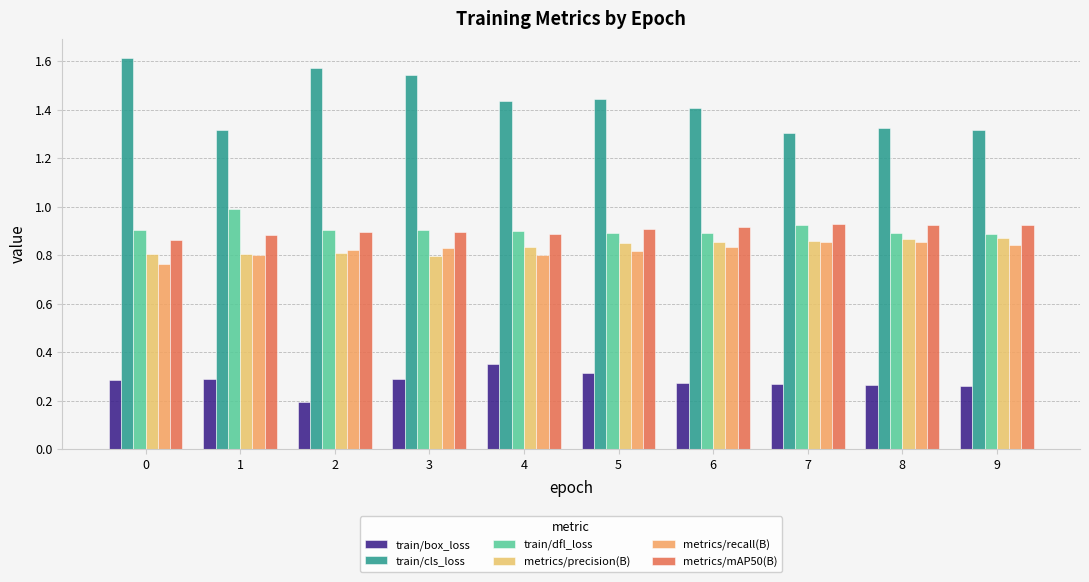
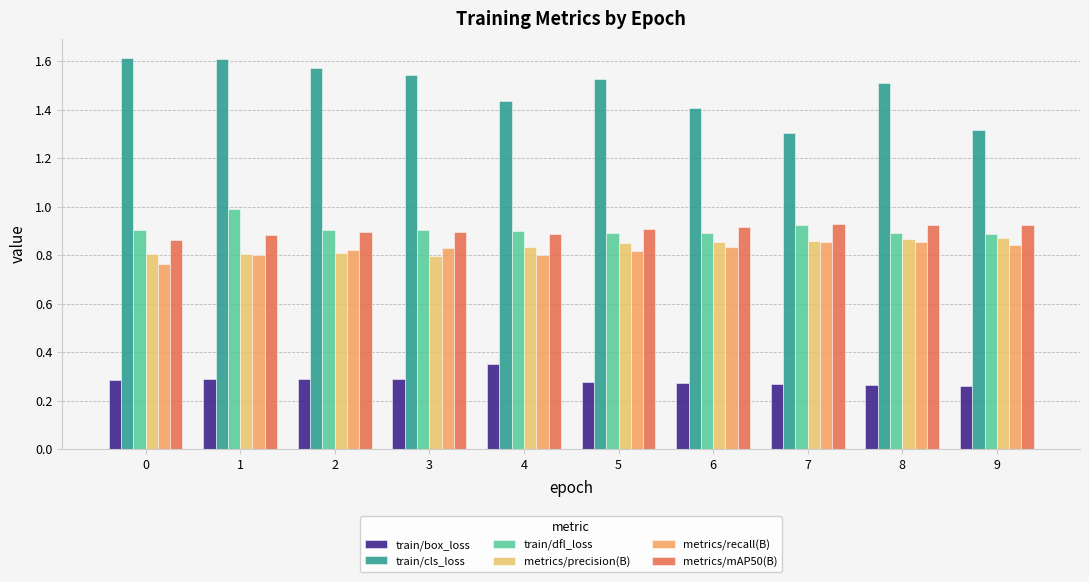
train/cls_loss, 1: 1.32 -> 1.61
train/box_loss, 2: 0.19 -> 0.29
train/box_loss, 5: 0.31 -> 0.28
train/cls_loss, 5: 1.45 -> 1.53
train/cls_loss, 8: 1.33 -> 1.51
